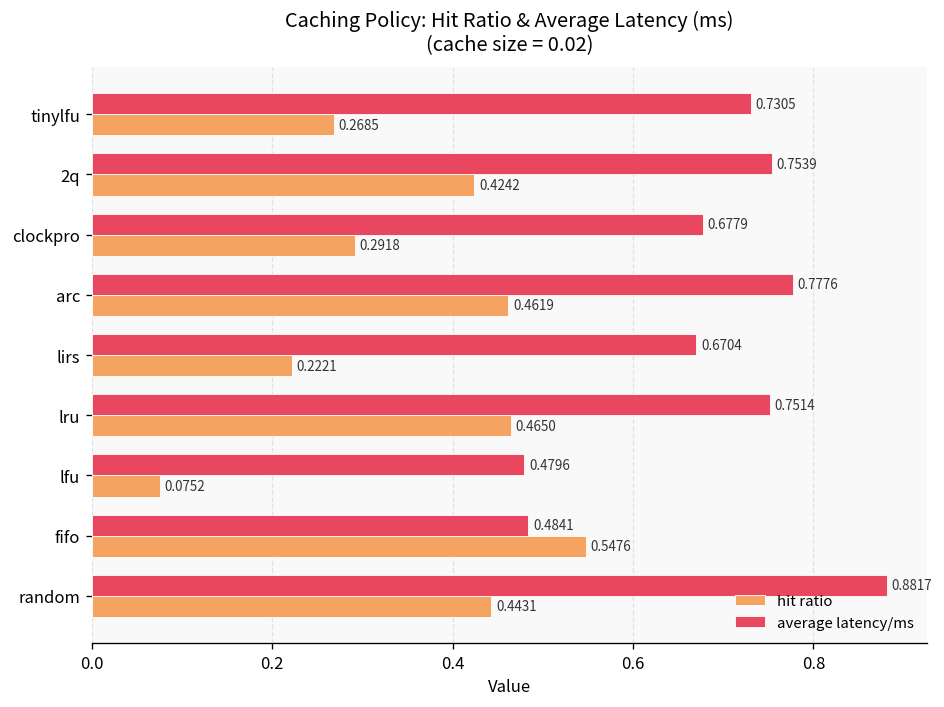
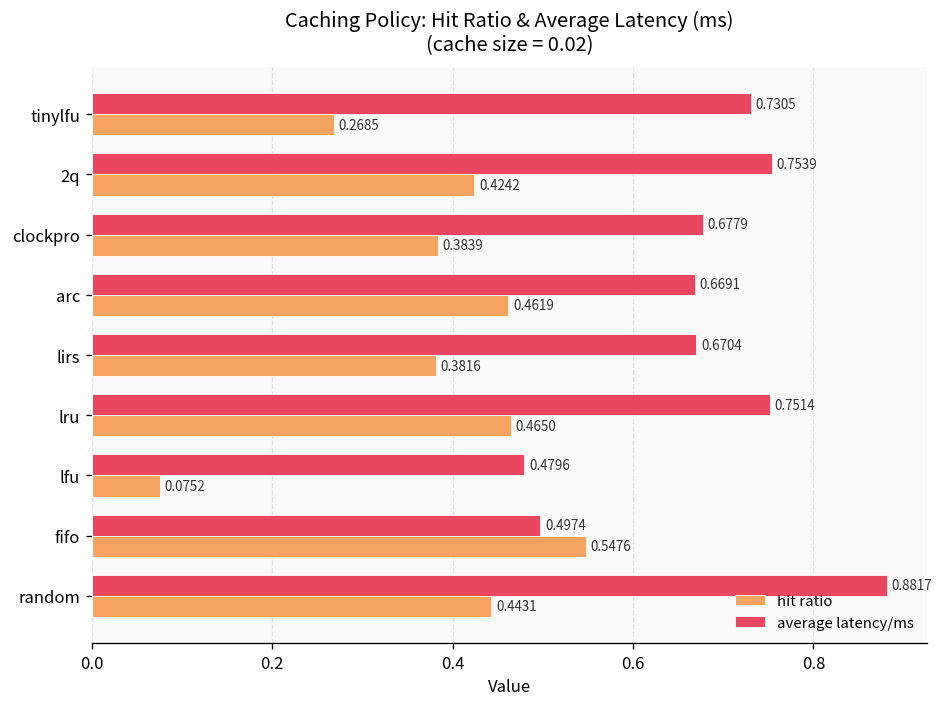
hit ratio, clockpro: 0.2918 -> 0.3839
average latency/ms, arc: 0.7776 -> 0.6691
hit ratio, lirs: 0.2221 -> 0.3816
average latency/ms, fifo: 0.4841 -> 0.4974
